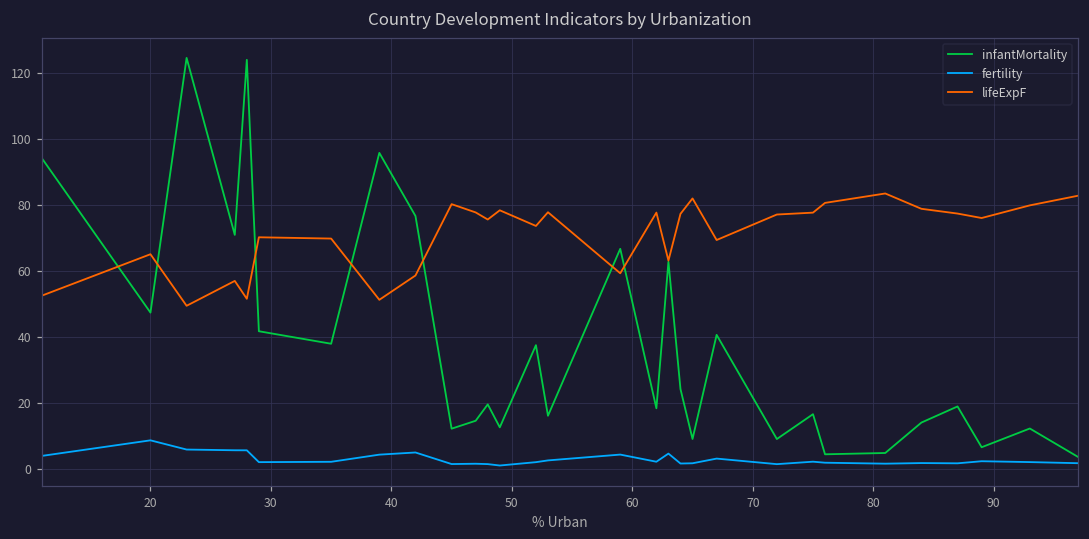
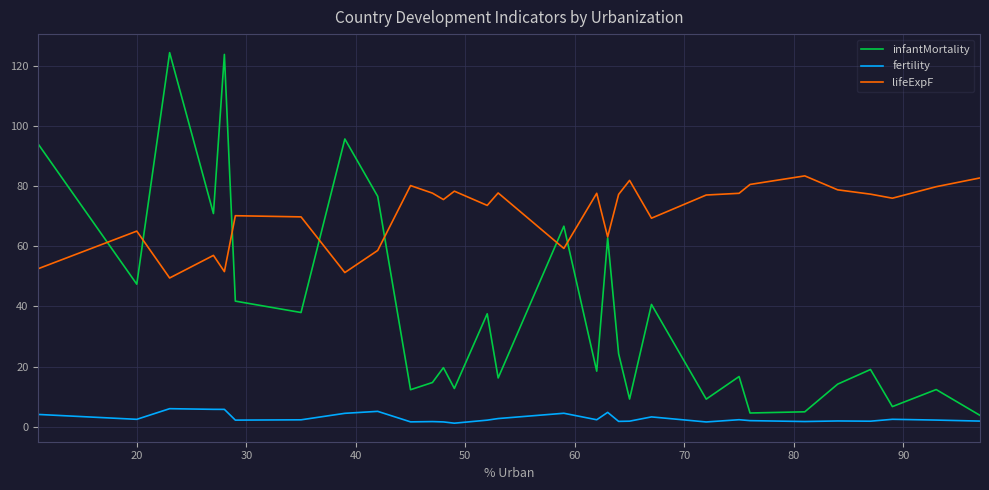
fertility, 20: 9 -> 2
